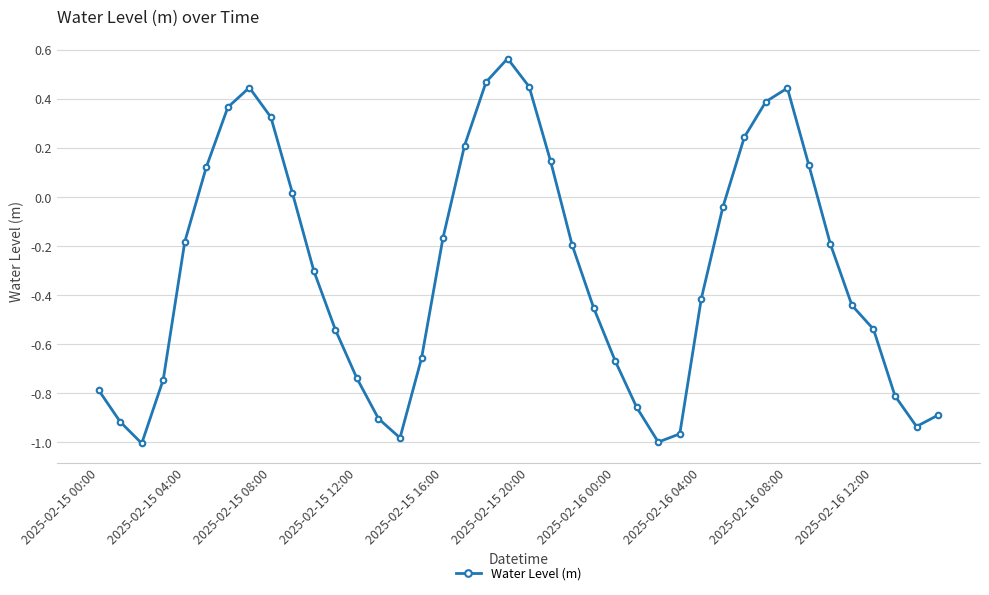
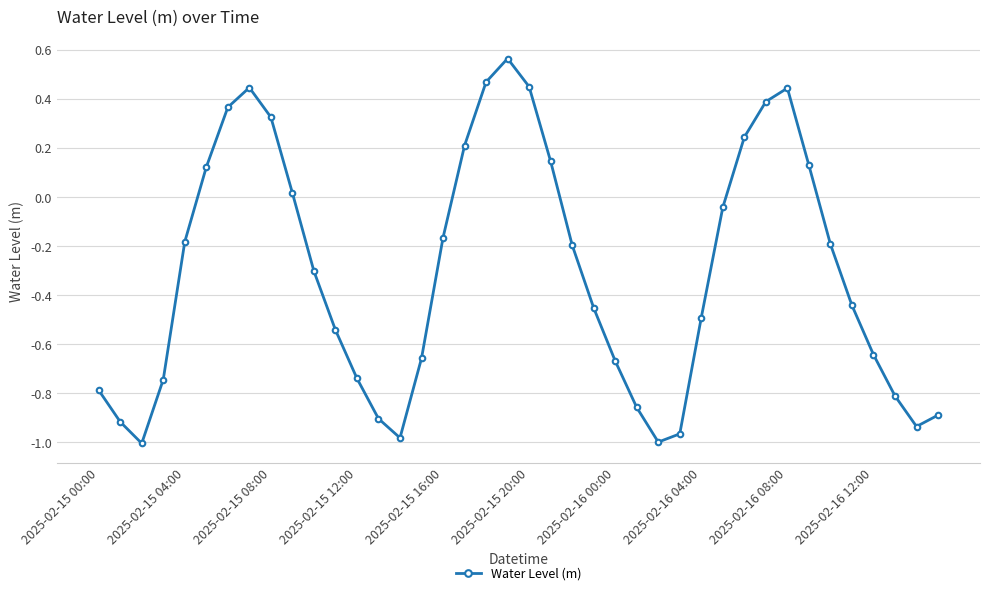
2025-02-16 04:00: -0.41 -> -0.49
2025-02-16 12:00: -0.54 -> -0.64
